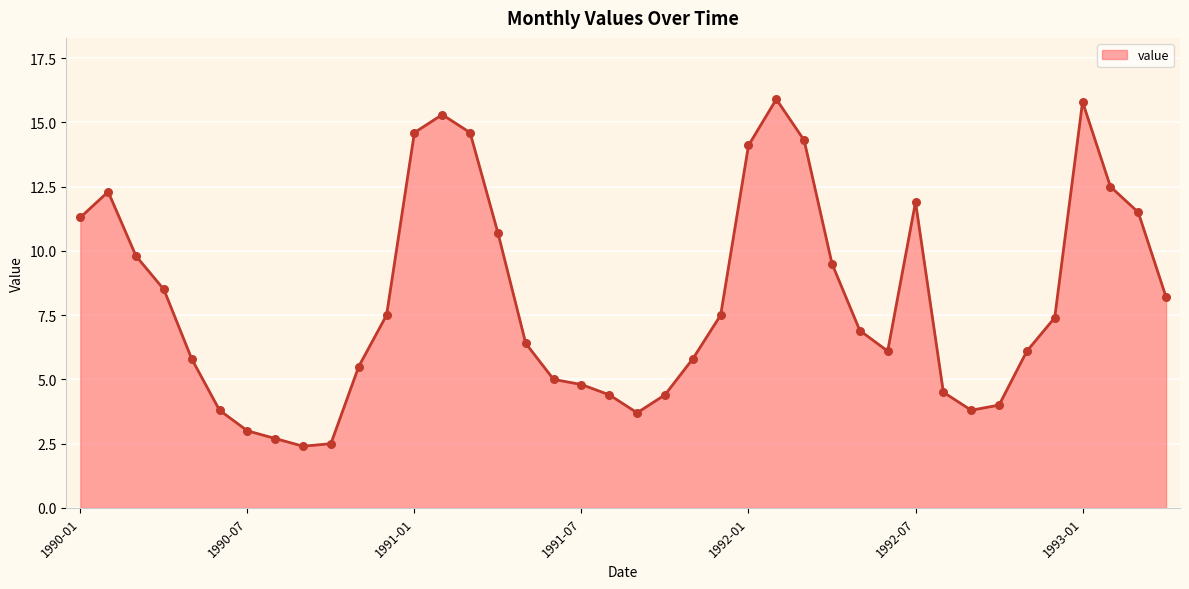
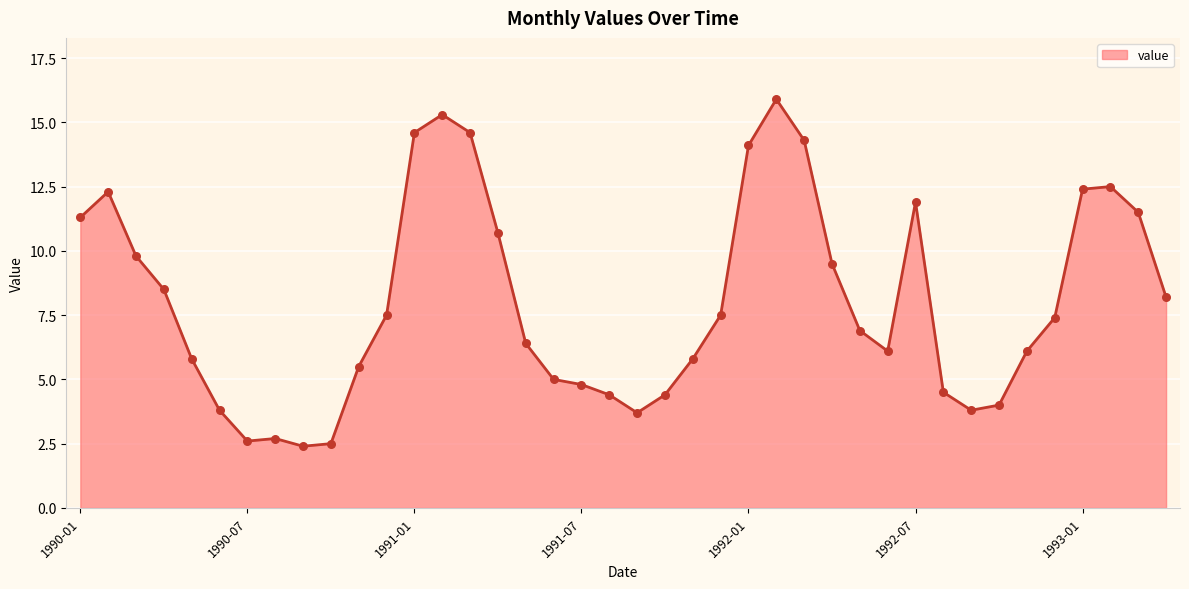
1990-07: 3.0 -> 2.6
1993-01: 15.8 -> 12.4
